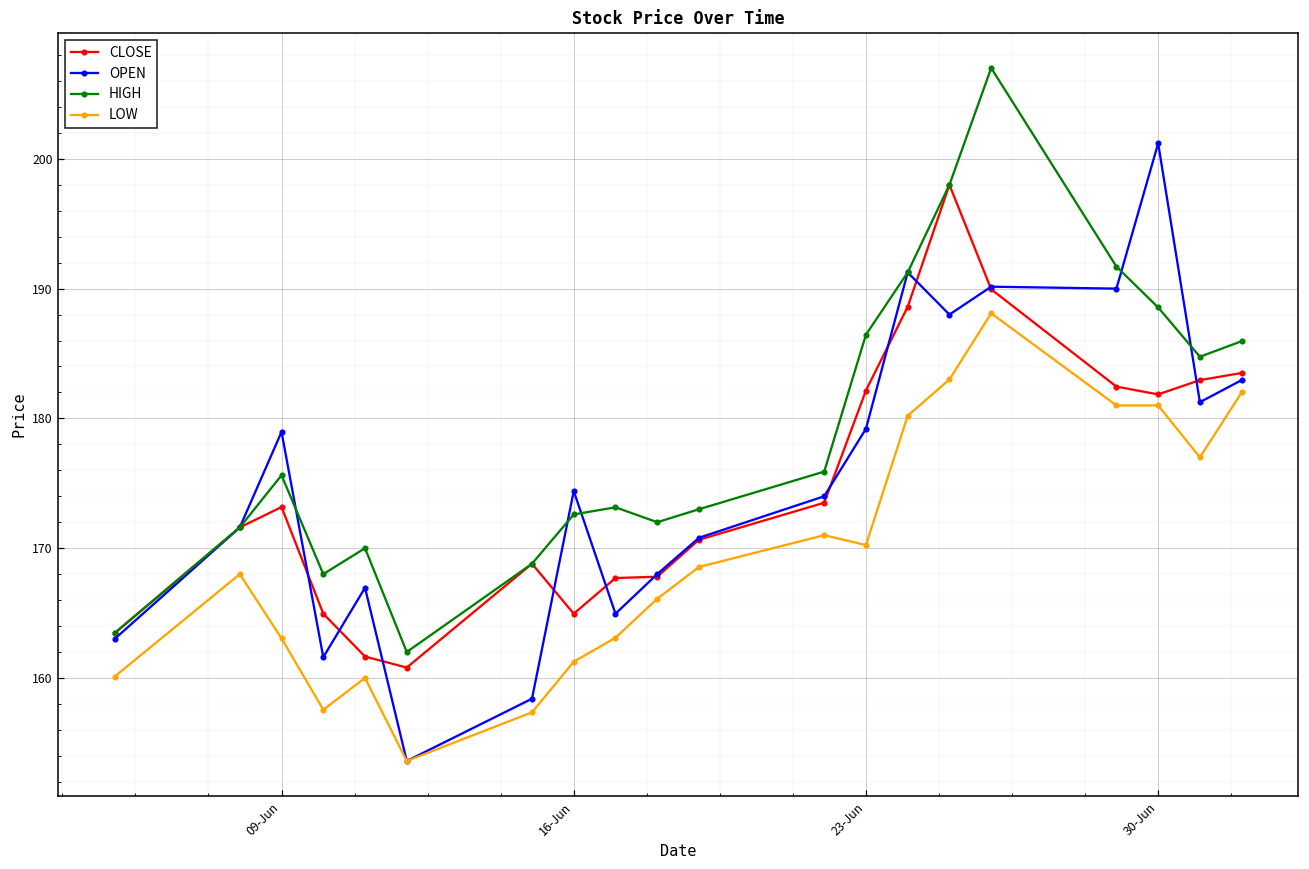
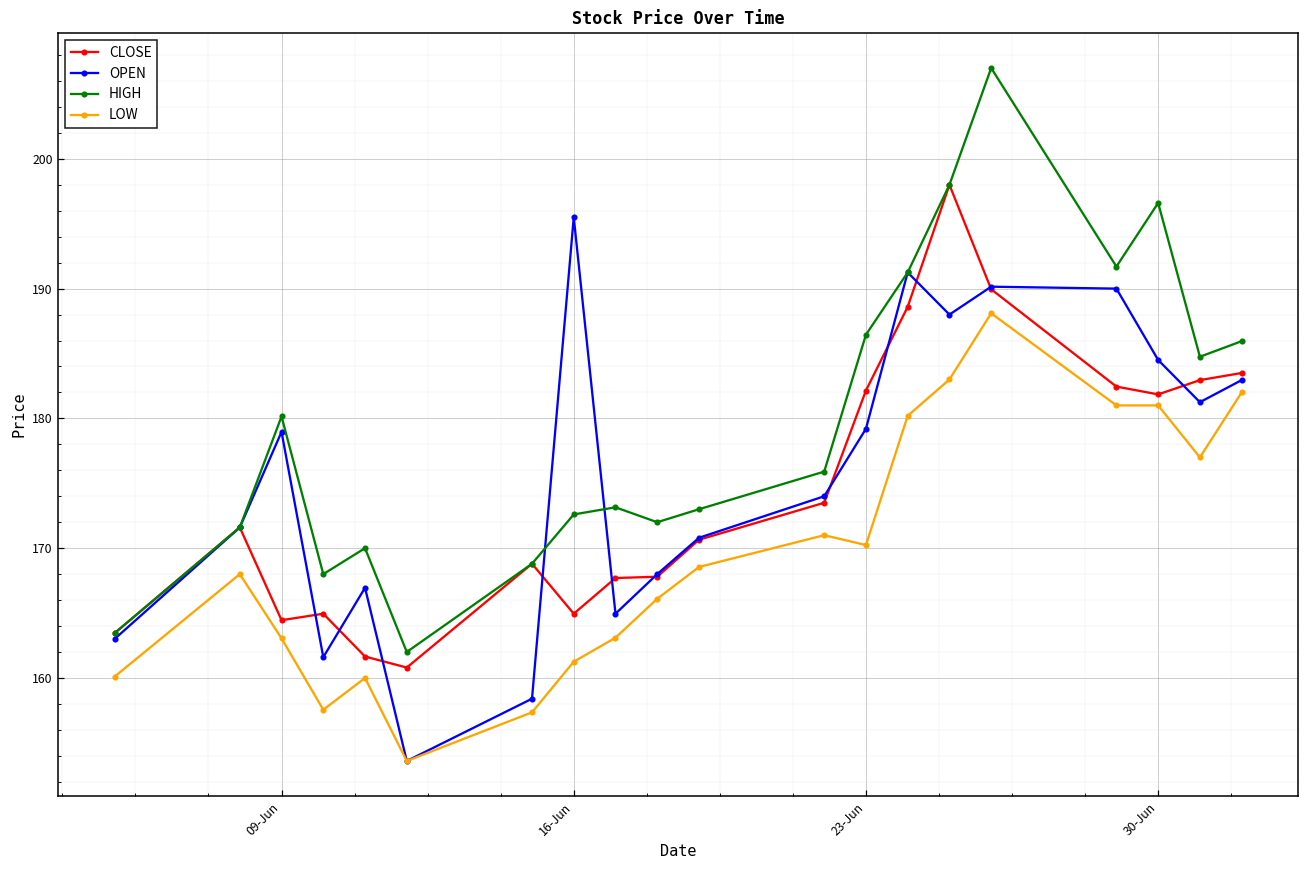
CLOSE, 09-Jun: 173.2 -> 164.5
HIGH, 09-Jun: 175.6 -> 180.2
OPEN, 16-Jun: 174.4 -> 195.5
OPEN, 30-Jun: 201.2 -> 184.5
HIGH, 30-Jun: 188.6 -> 196.6
